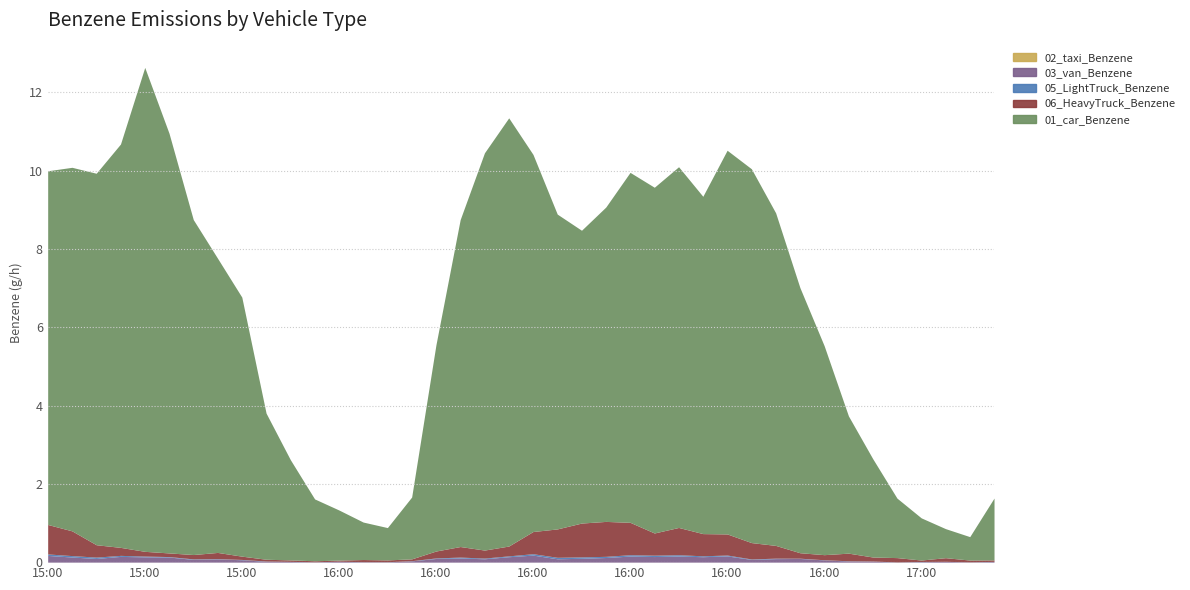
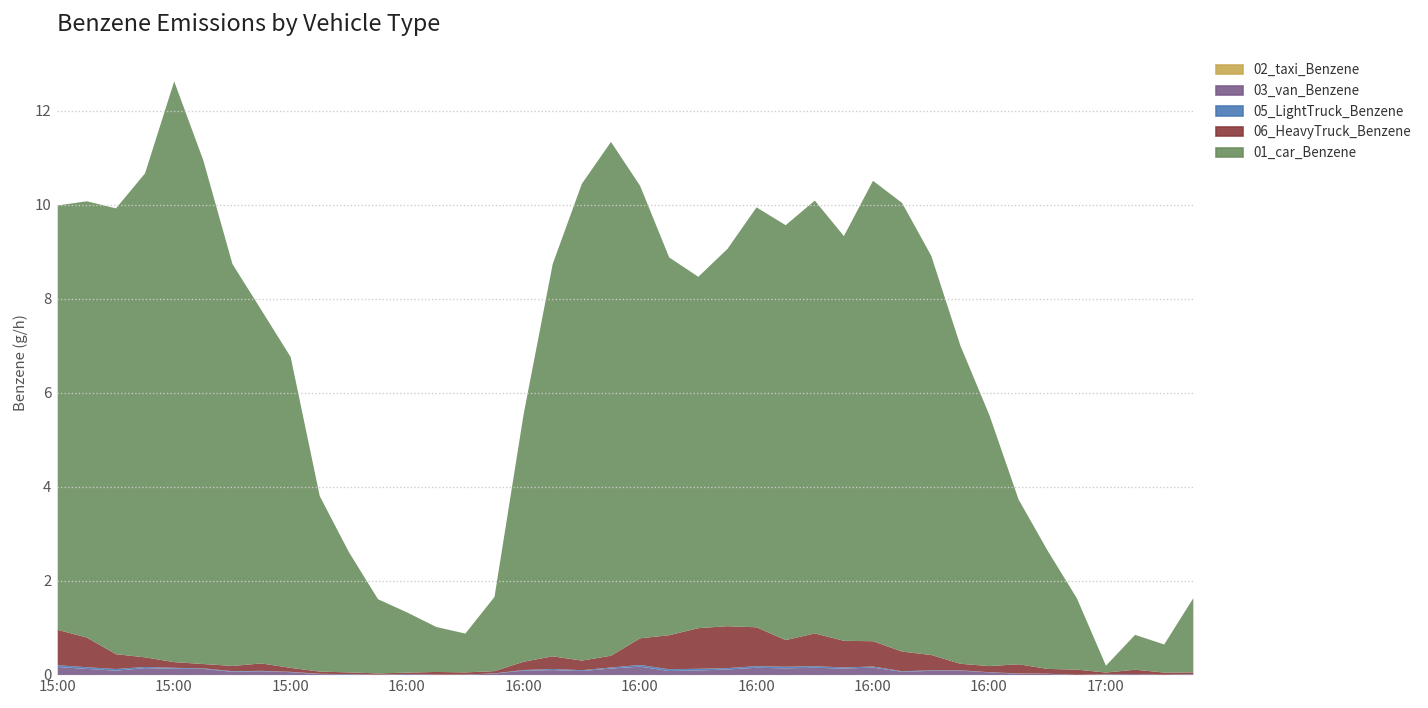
01_car_Benzene, 17:00: 1.1 -> 0.1
